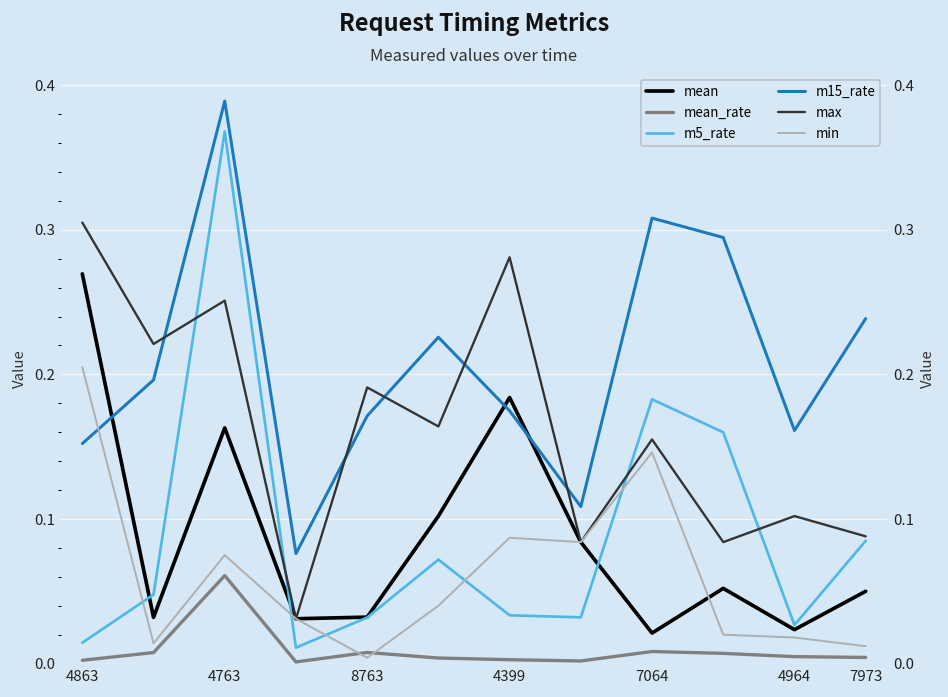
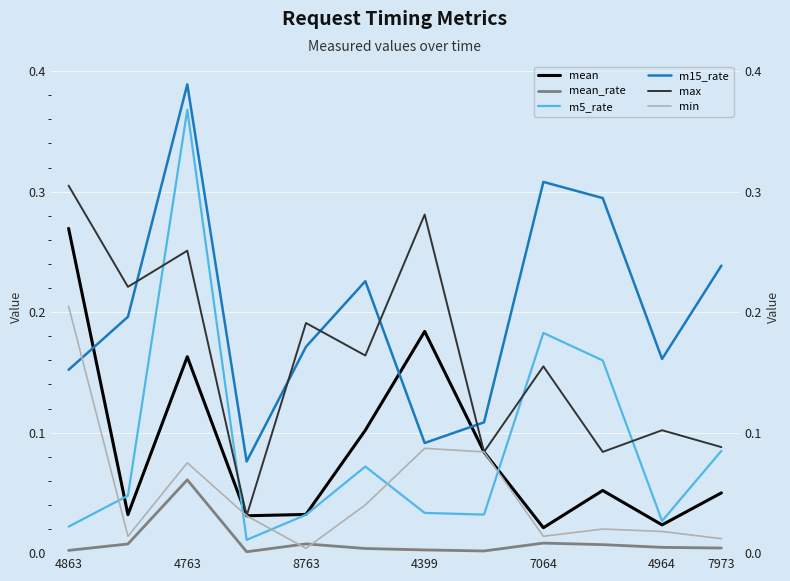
m5_rate, 4863: 0.014 -> 0.022
m15_rate, 4399: 0.175 -> 0.091
min, 7064: 0.146 -> 0.014
